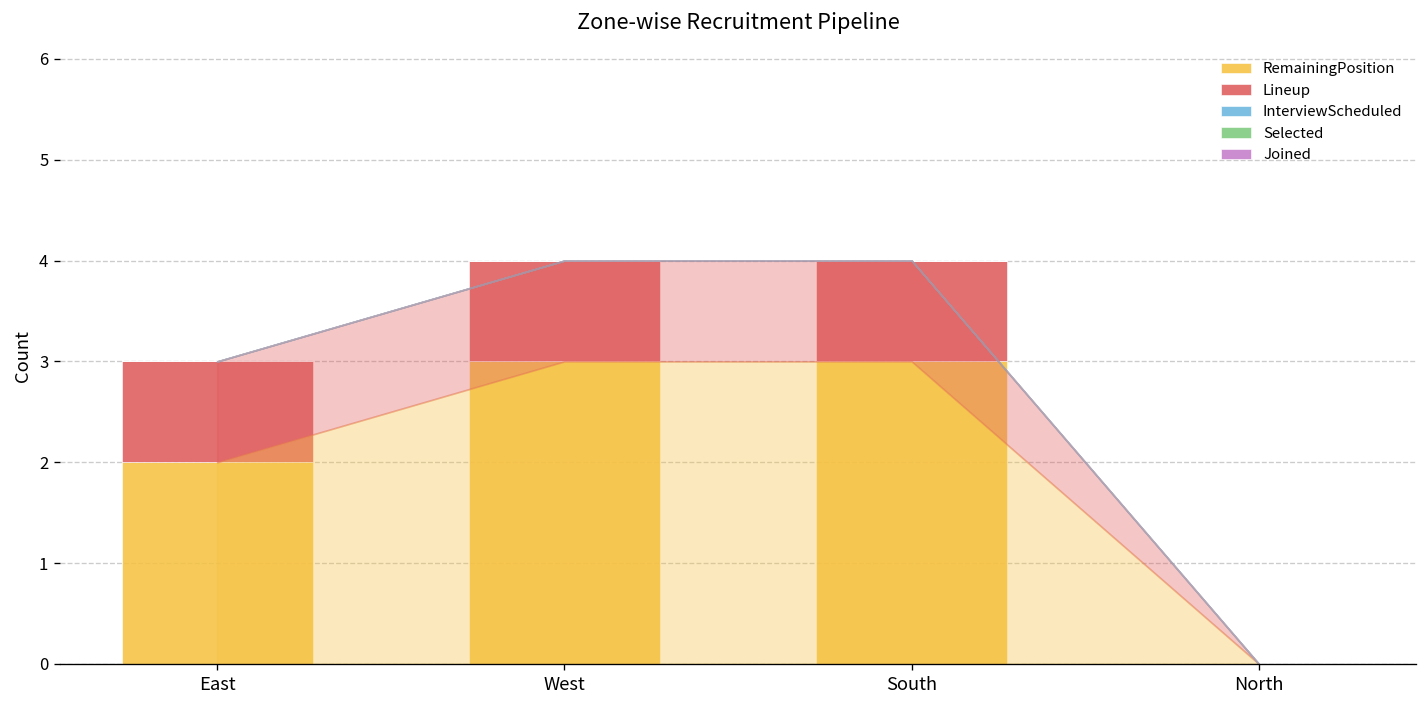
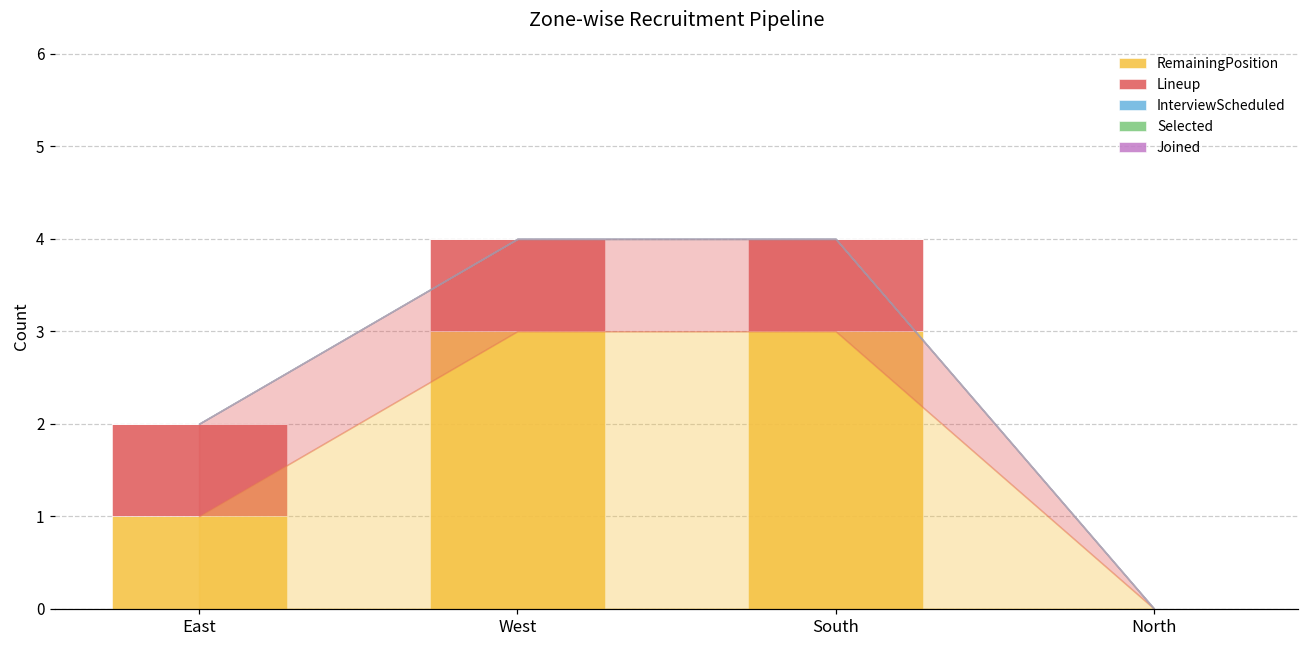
RemainingPosition, East: 2 -> 1
